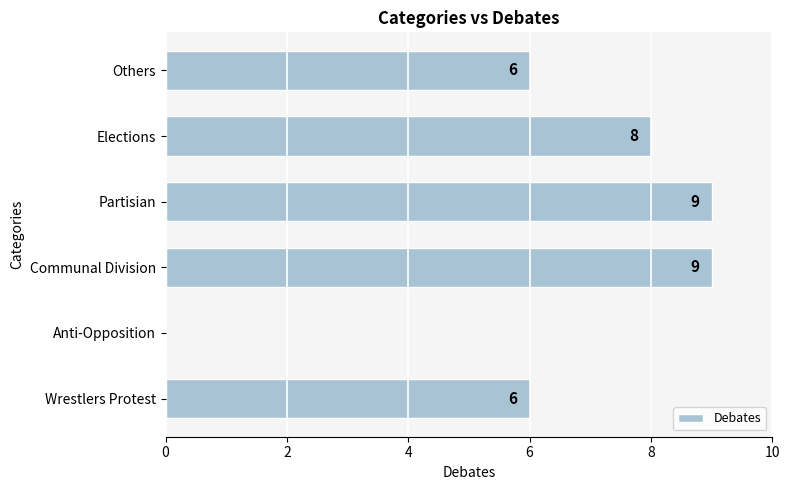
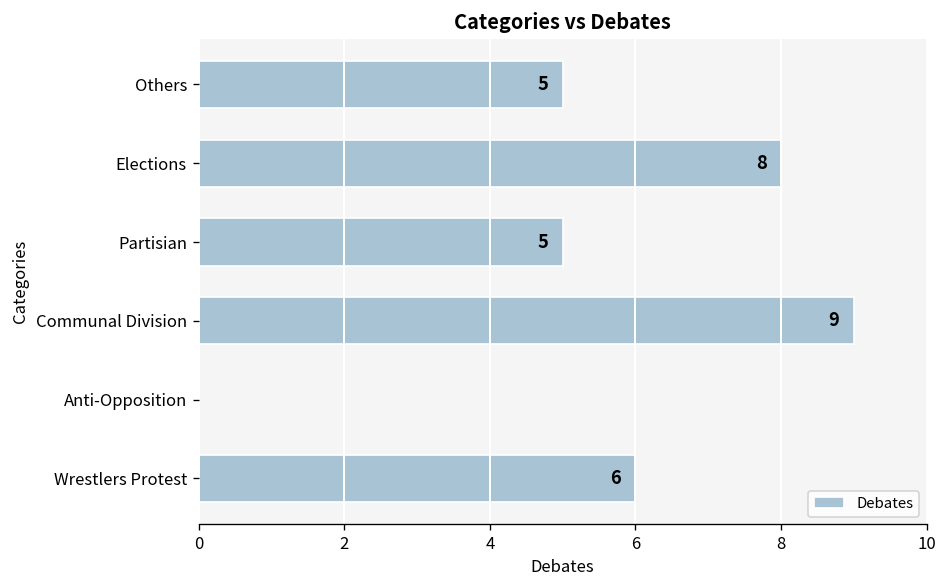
Others: 6 -> 5
Partisian: 9 -> 5
